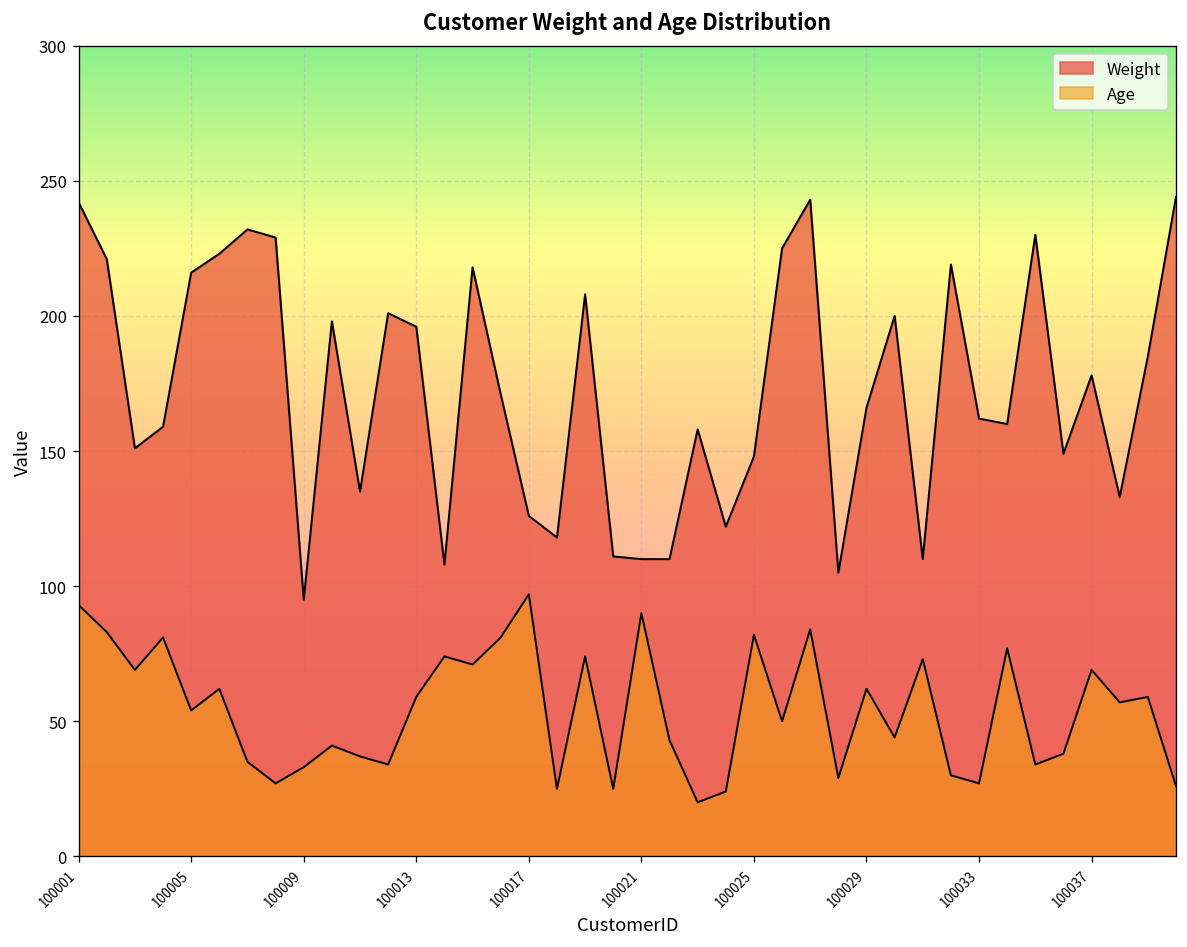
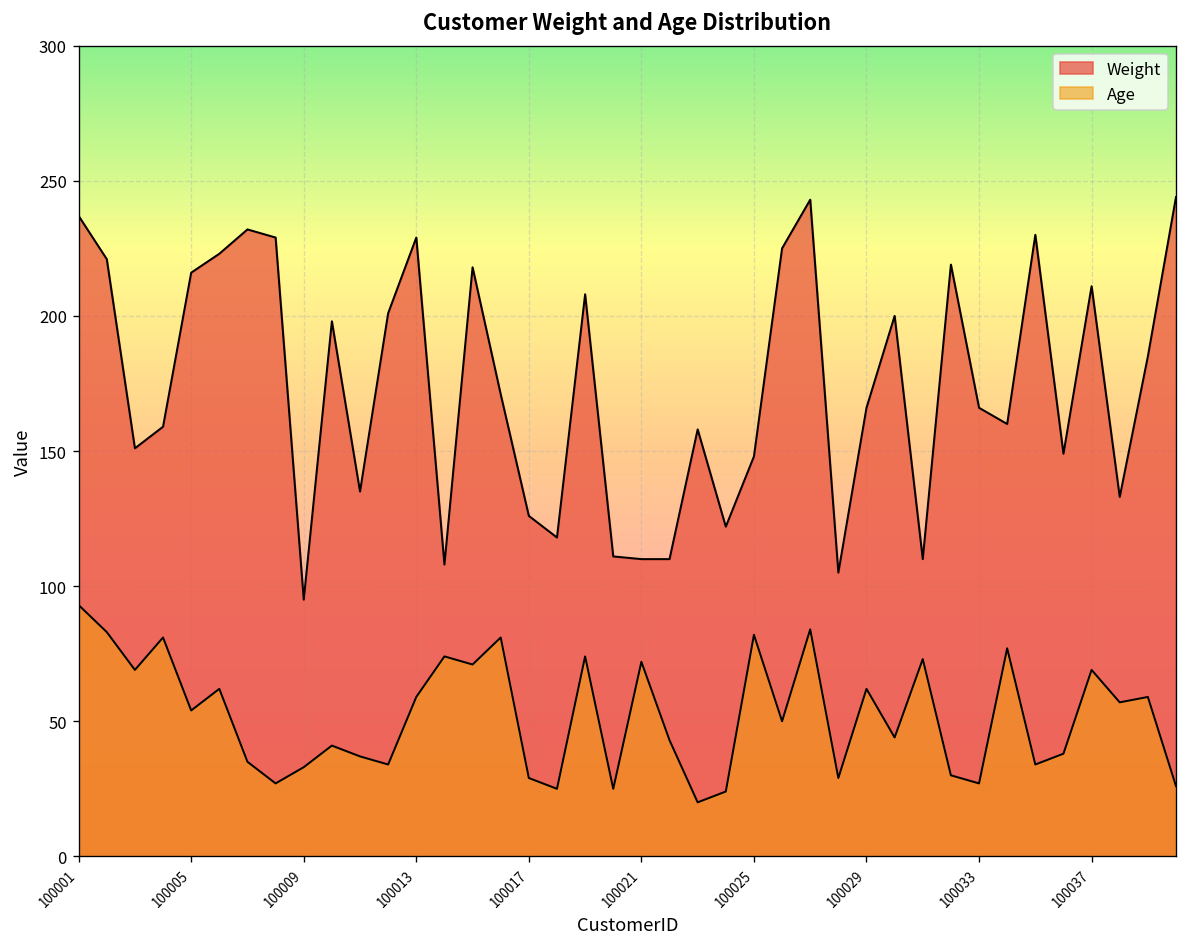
Weight, 100001: 242 -> 237
Weight, 100013: 196 -> 229
Age, 100017: 97 -> 29
Age, 100021: 90 -> 72
Weight, 100033: 162 -> 166
Weight, 100037: 178 -> 211
